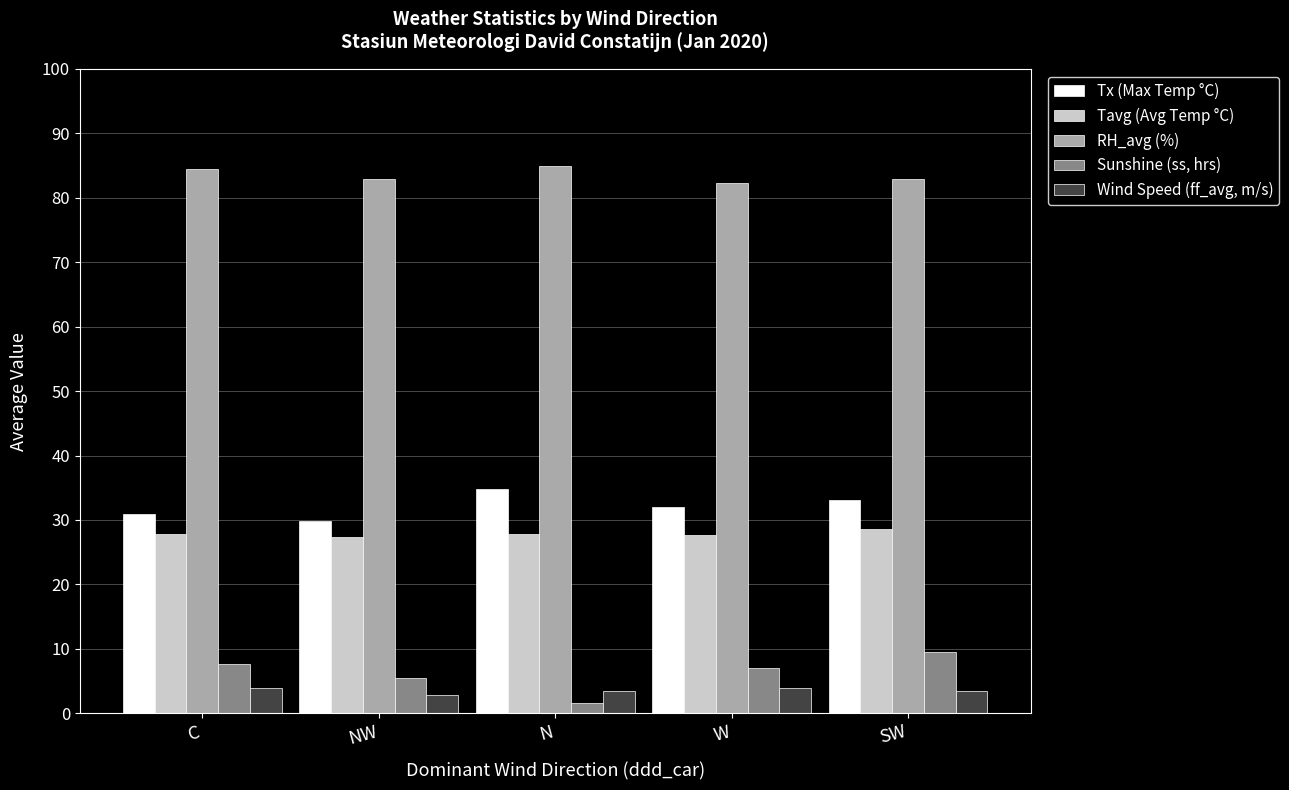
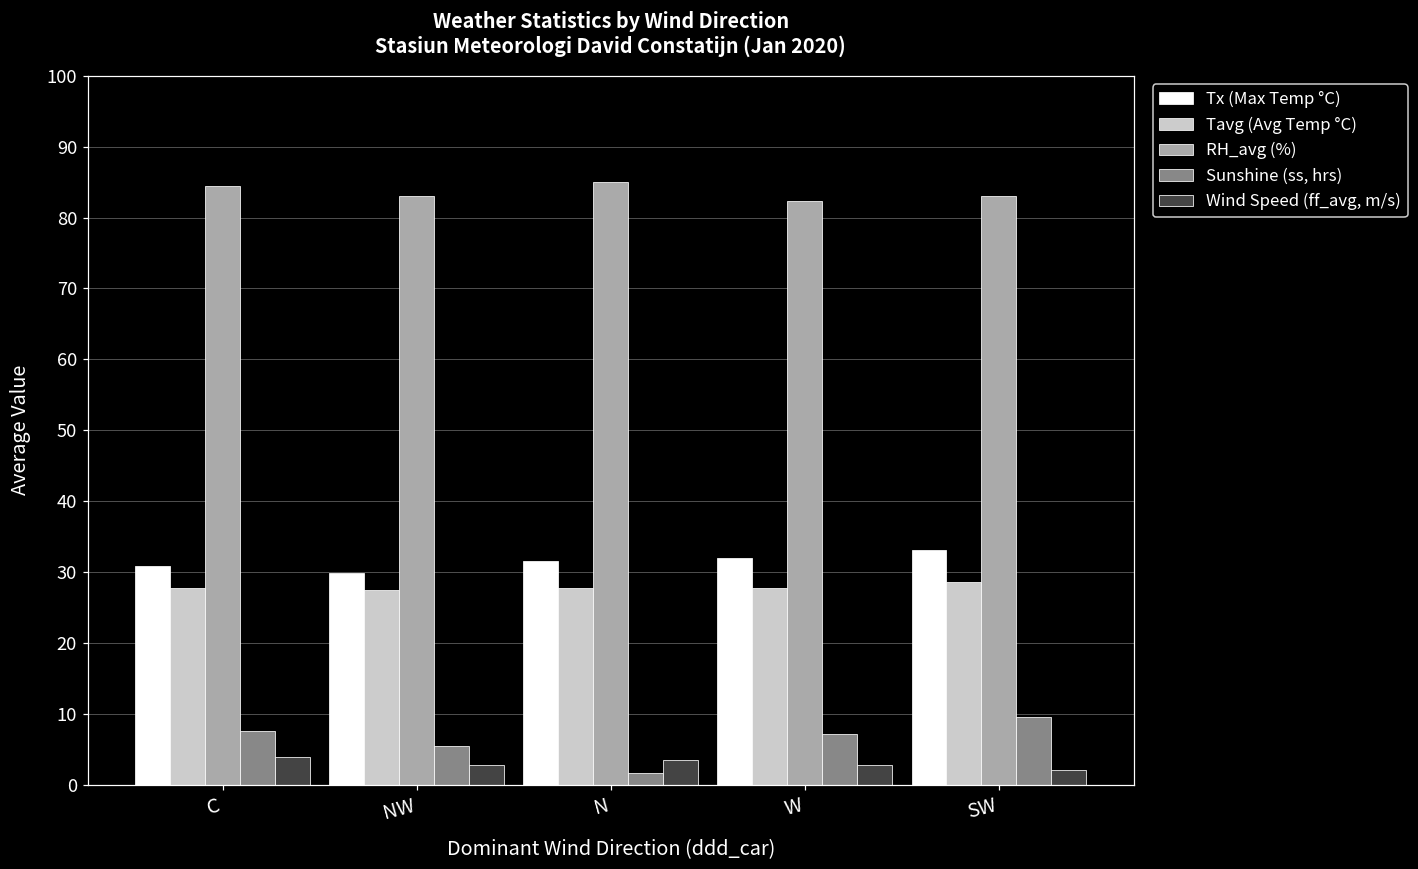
Tx (Max Temp °C), N: 35 -> 32
Wind Speed (ff_avg, m/s), W: 4 -> 3
Wind Speed (ff_avg, m/s), SW: 3 -> 2
